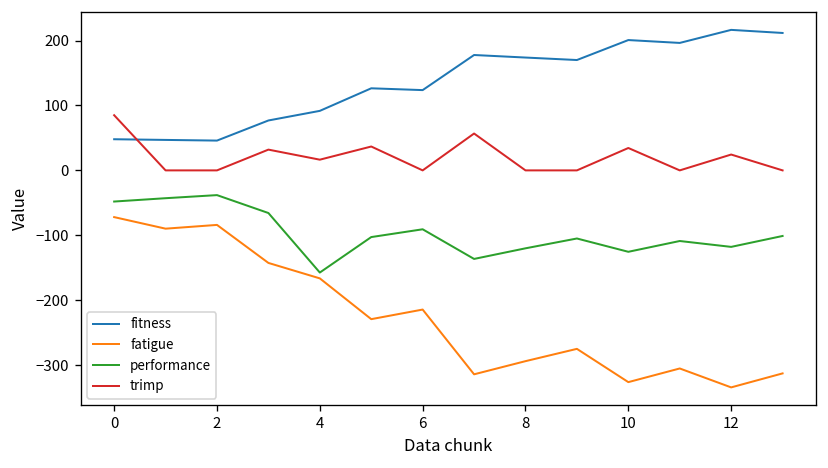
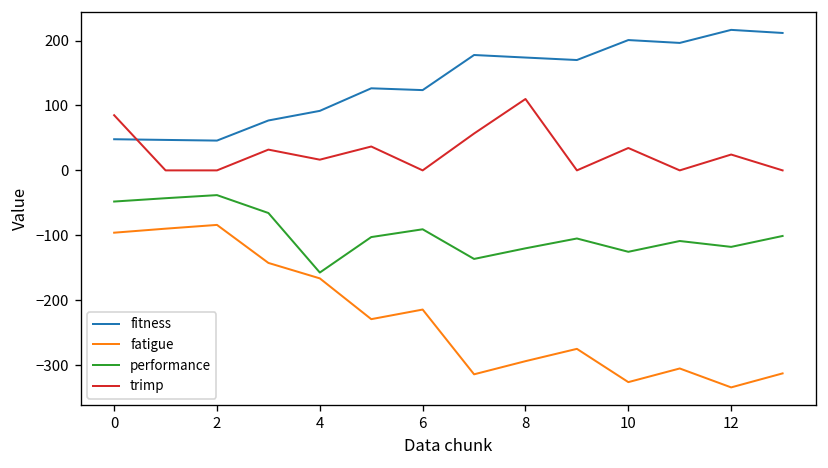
fatigue, 0: -70 -> -100
trimp, 8: 0 -> 110
